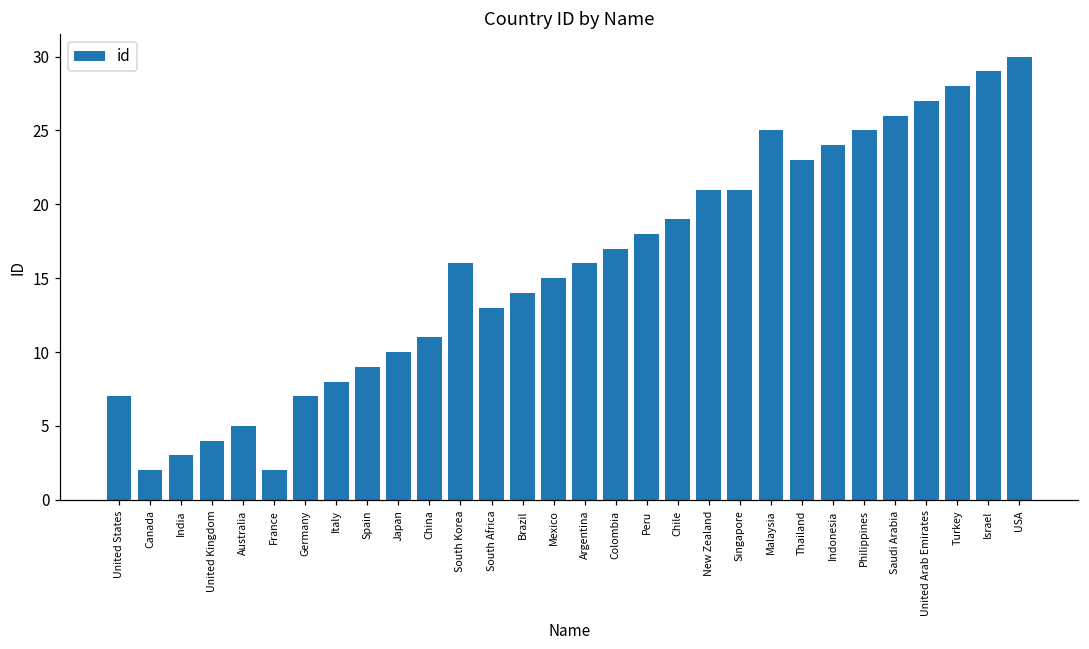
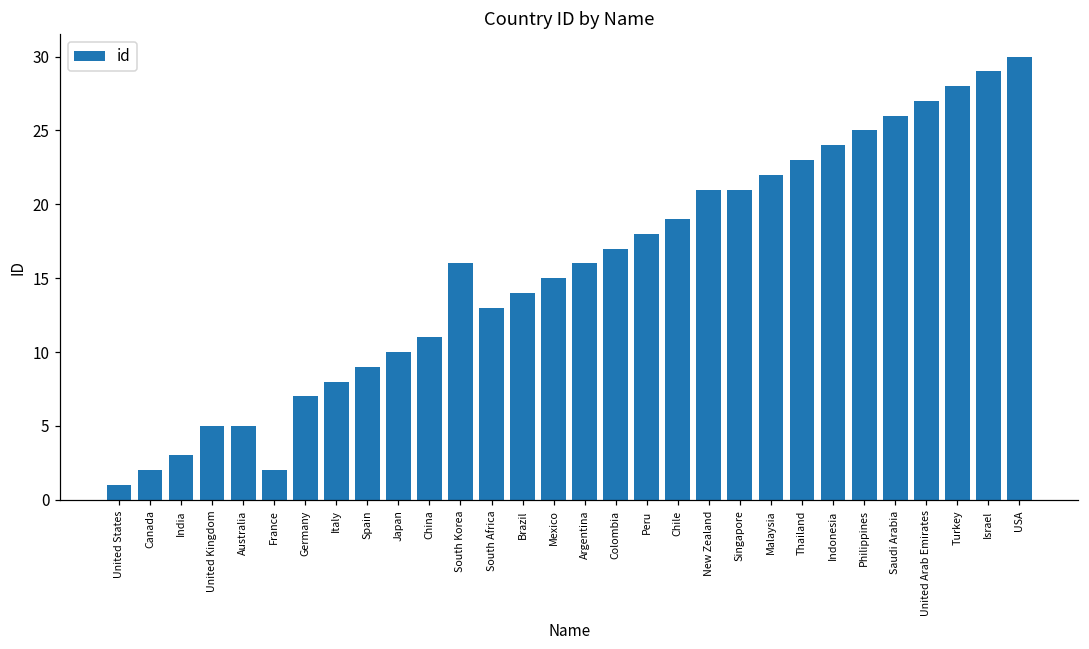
United States: 7 -> 1
United Kingdom: 4 -> 5
Malaysia: 25 -> 22
